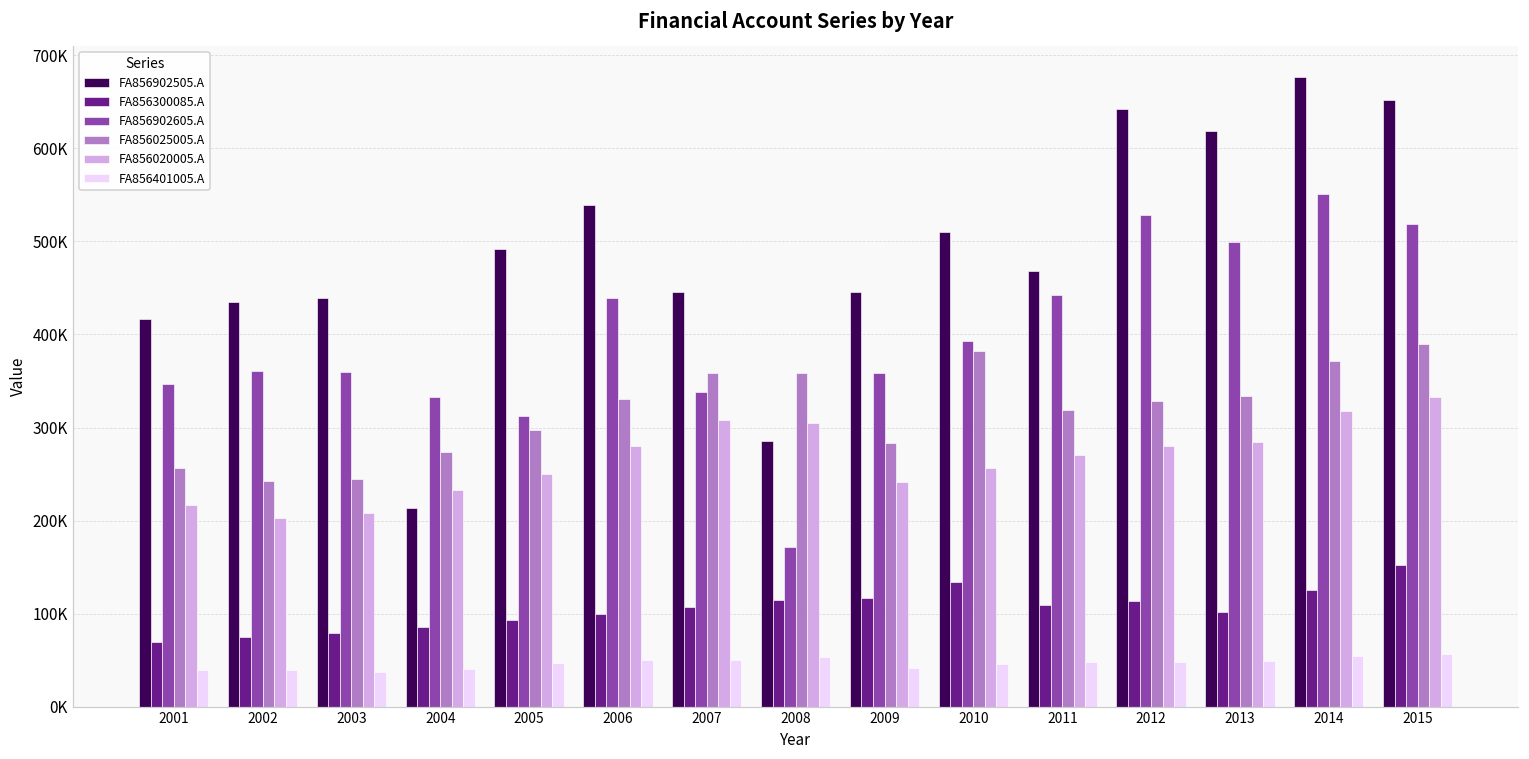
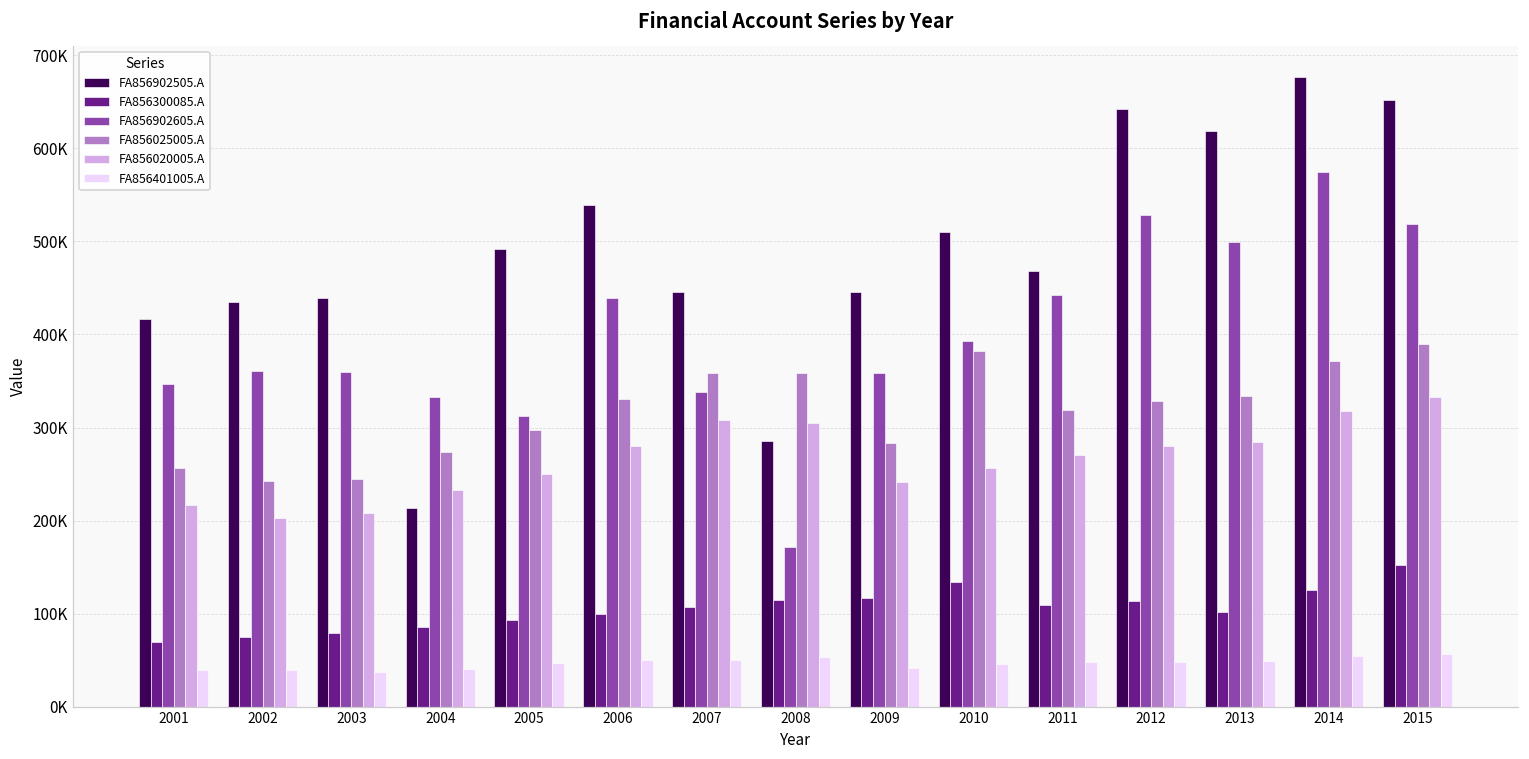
FA856902605.A, 2014: 550000 -> 570000
